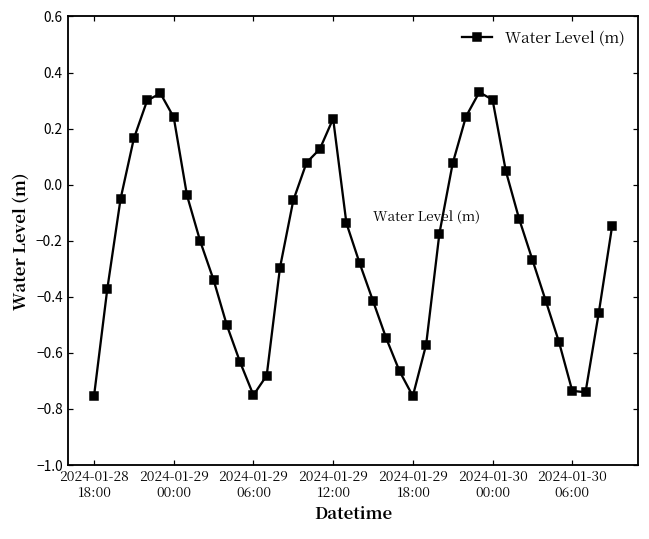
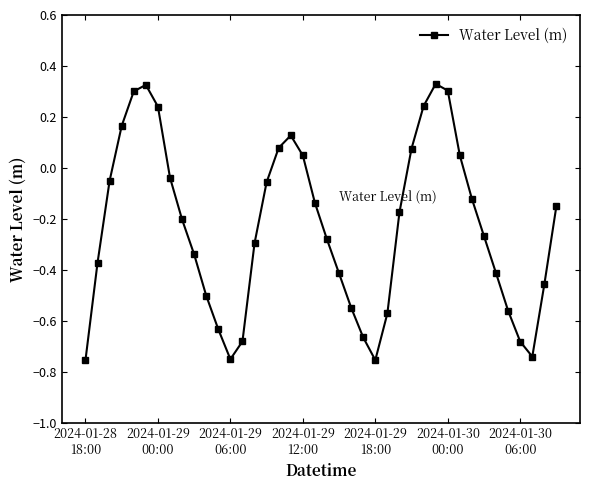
2024-01-29 12:00: 0.24 -> 0.05
2024-01-30 06:00: -0.74 -> -0.68
